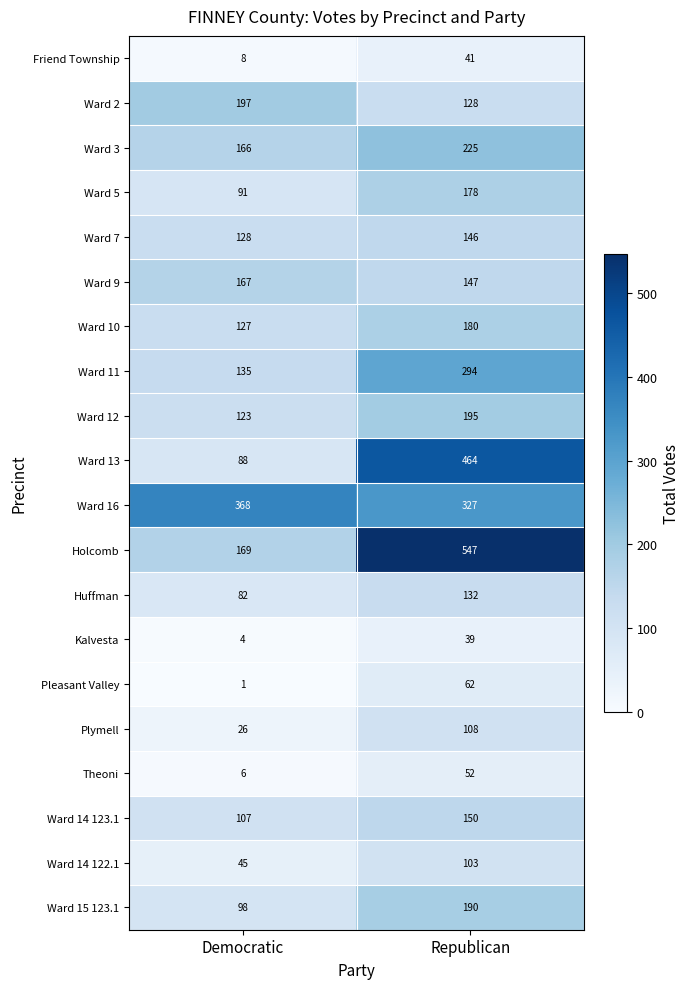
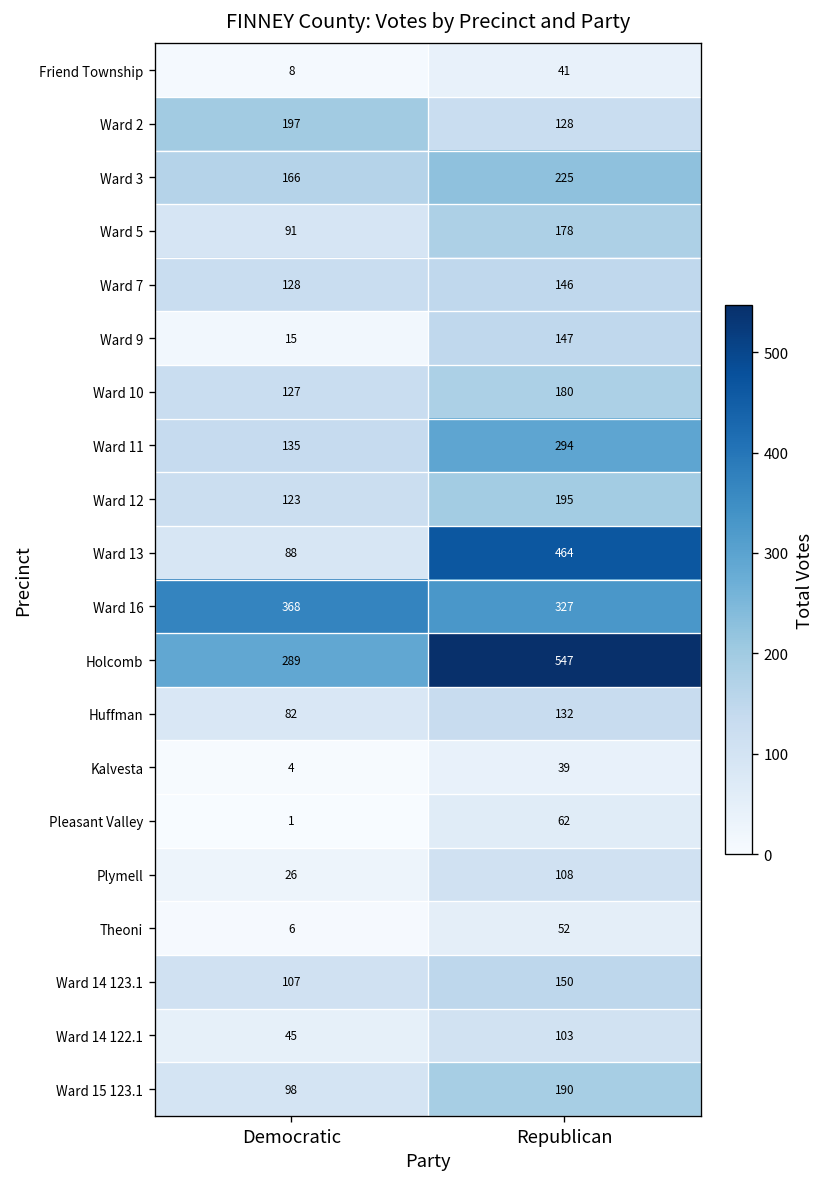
Ward 9, Democratic: 167 -> 15
Holcomb, Democratic: 169 -> 289
